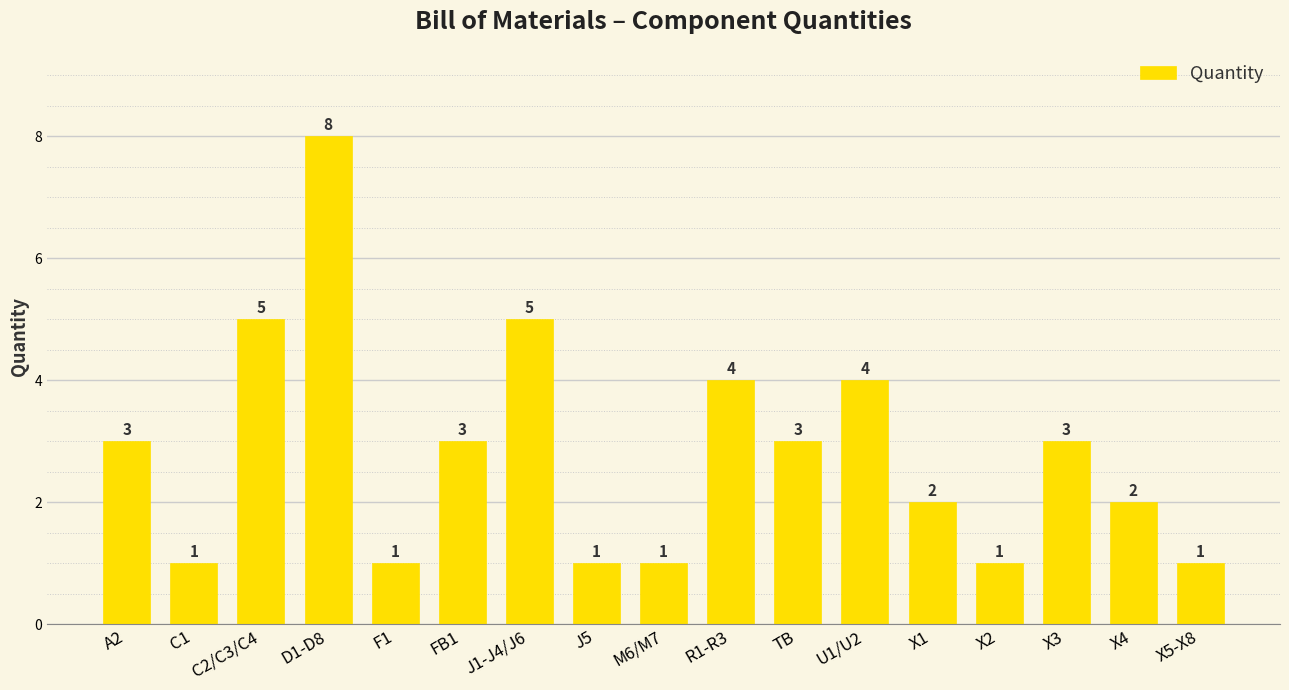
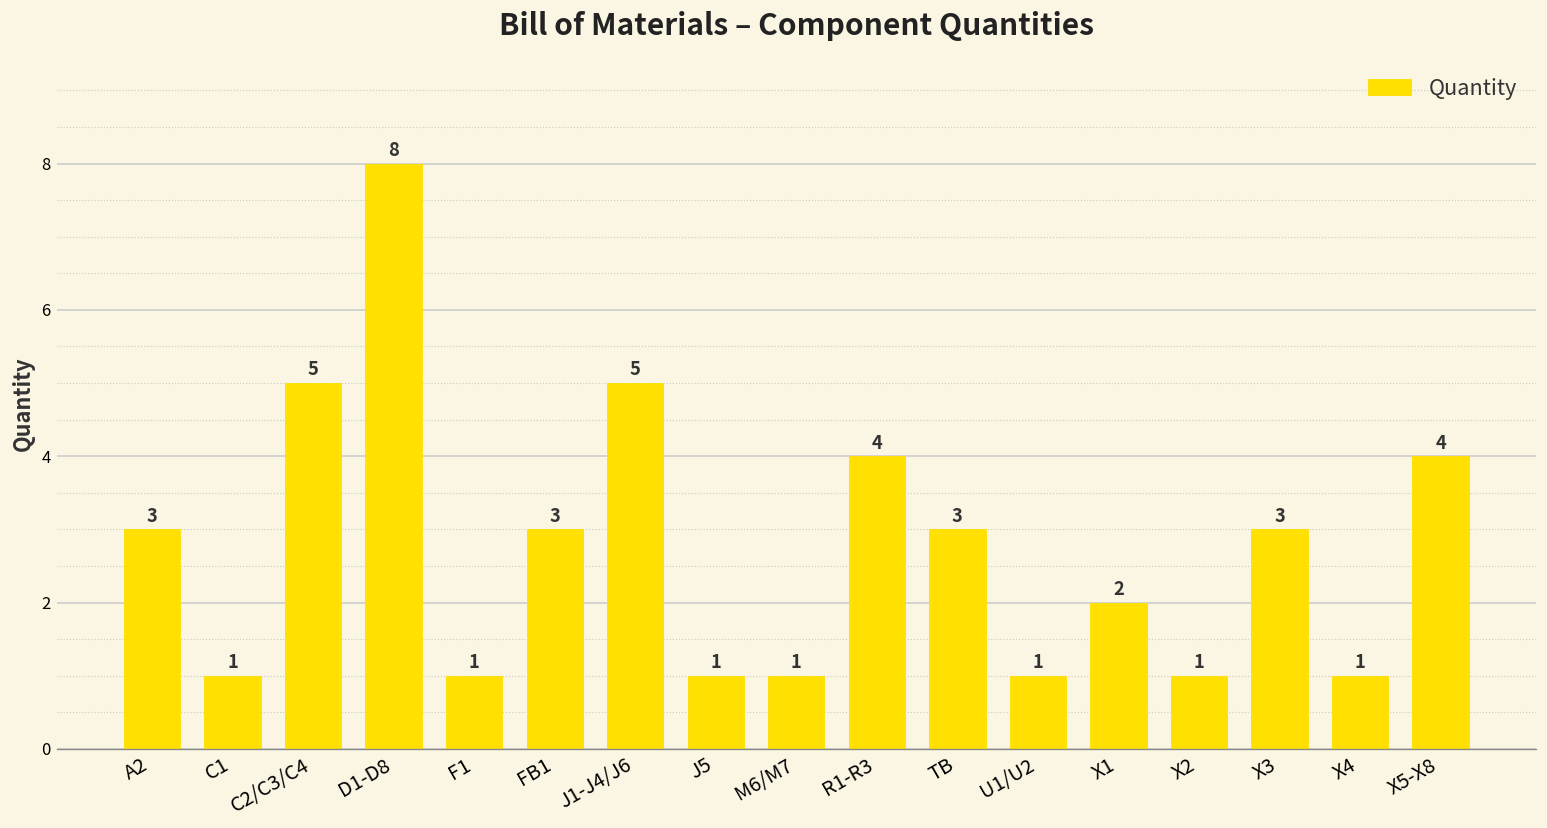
U1/U2: 4 -> 1
X4: 2 -> 1
X5-X8: 1 -> 4
